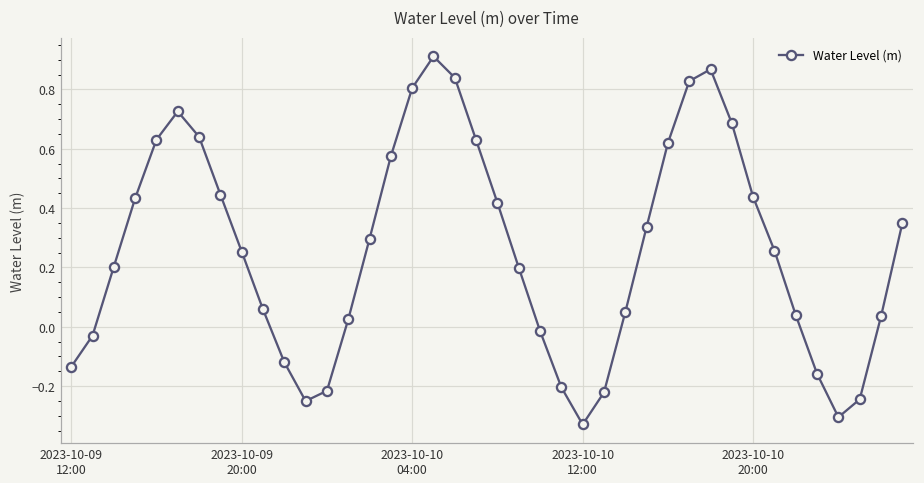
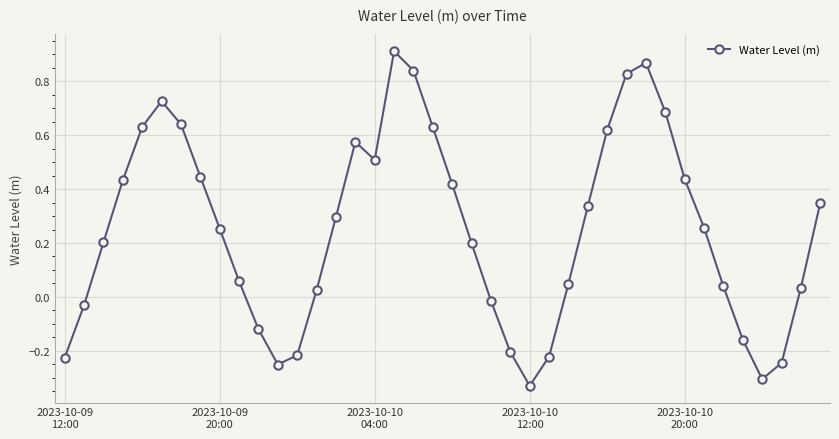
2023-10-09 12:00: -0.14 -> -0.23
2023-10-10 04:00: 0.80 -> 0.51
